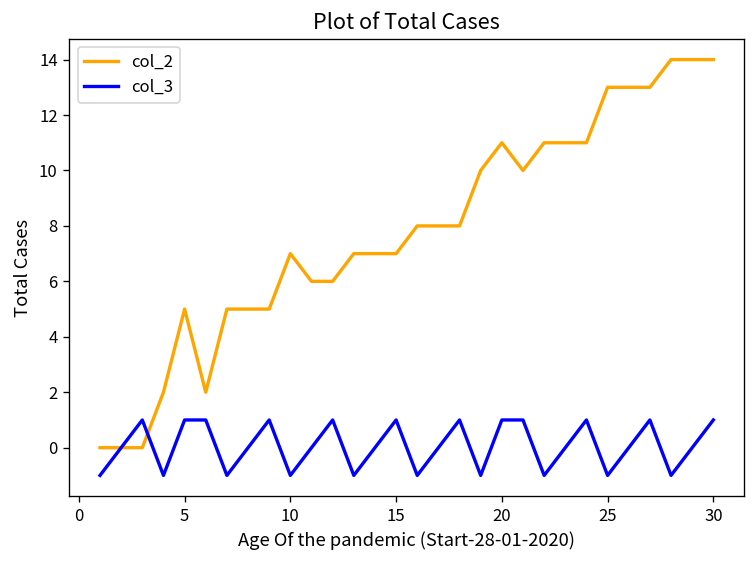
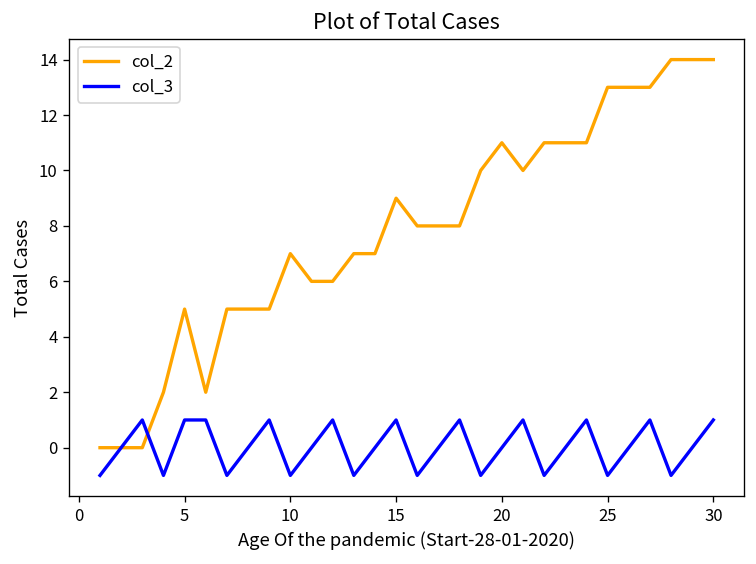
col_2, 15: 7 -> 9
col_3, 20: 1 -> 0
